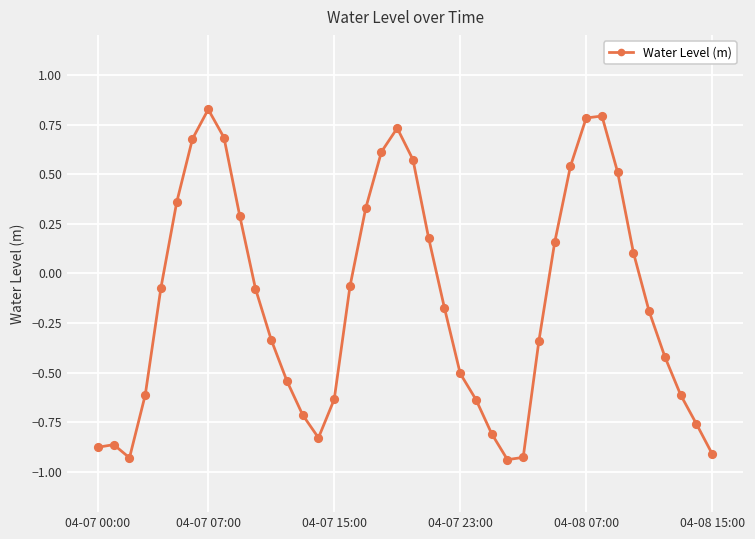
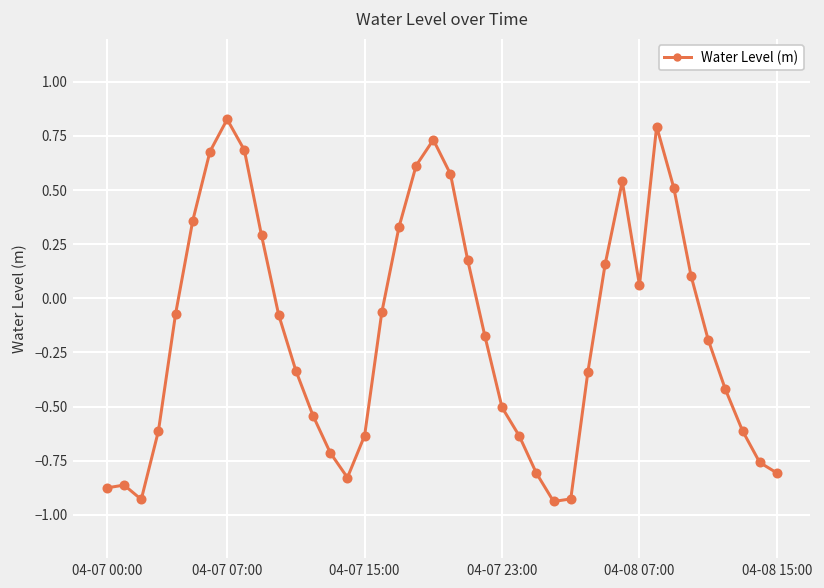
04-08 07:00: 0.78 -> 0.06
04-08 15:00: -0.91 -> -0.81
